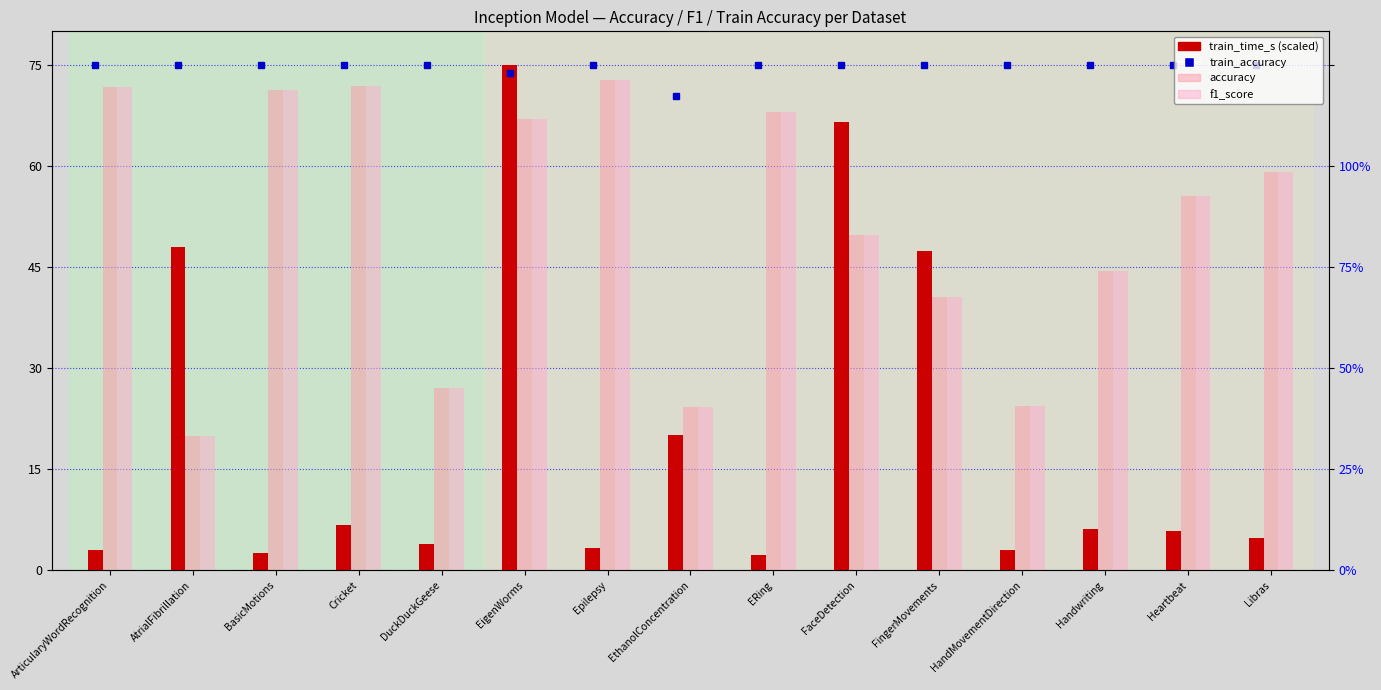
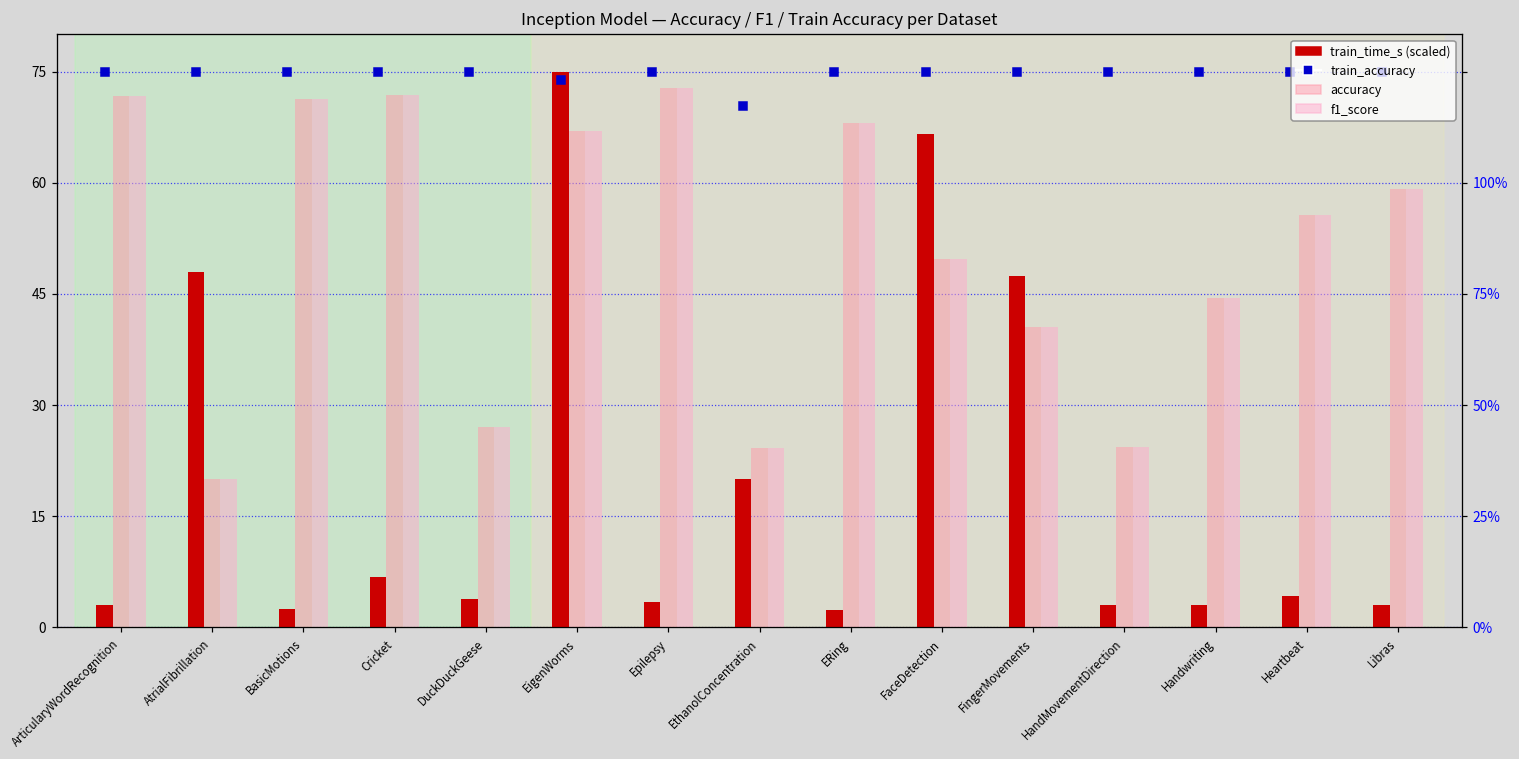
train_time_s (scaled), Handwriting: 6 -> 3
train_time_s (scaled), Heartbeat: 6 -> 4
train_time_s (scaled), Libras: 5 -> 3
